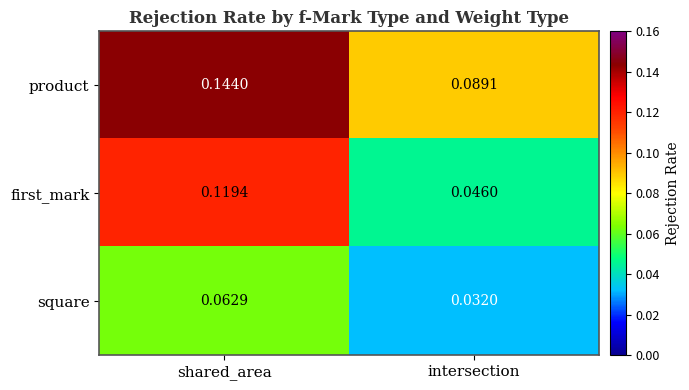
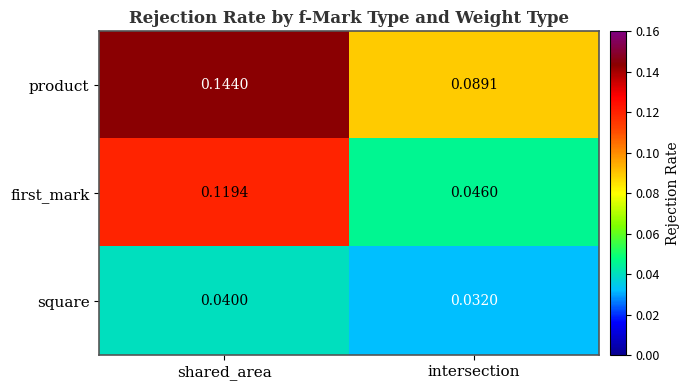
square, shared_area: 0.0629 -> 0.0400
